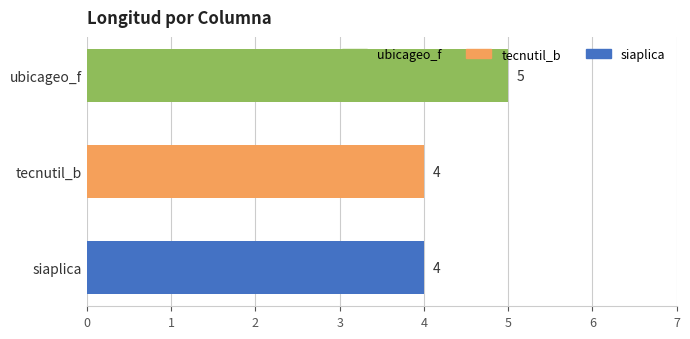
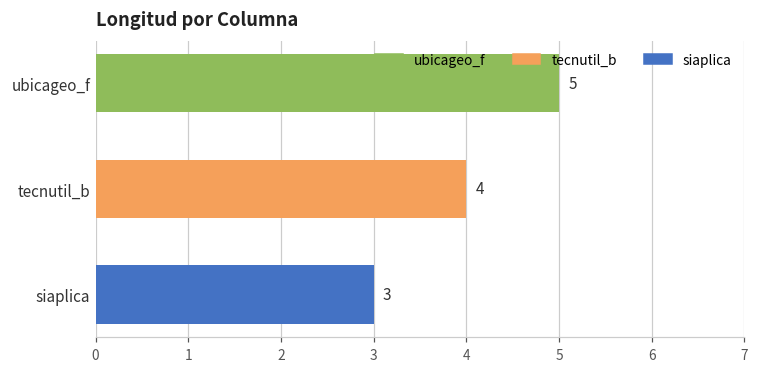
siaplica: 4 -> 3
